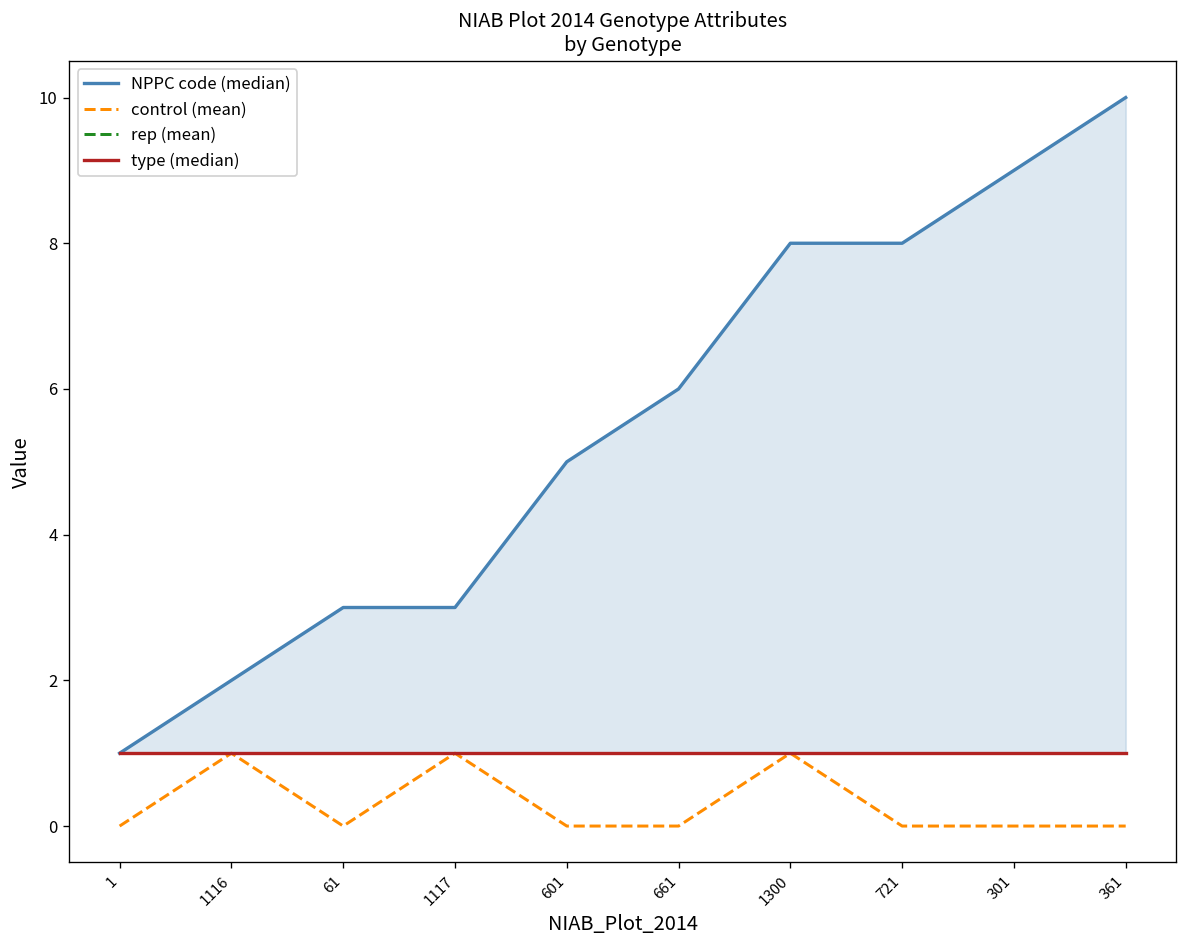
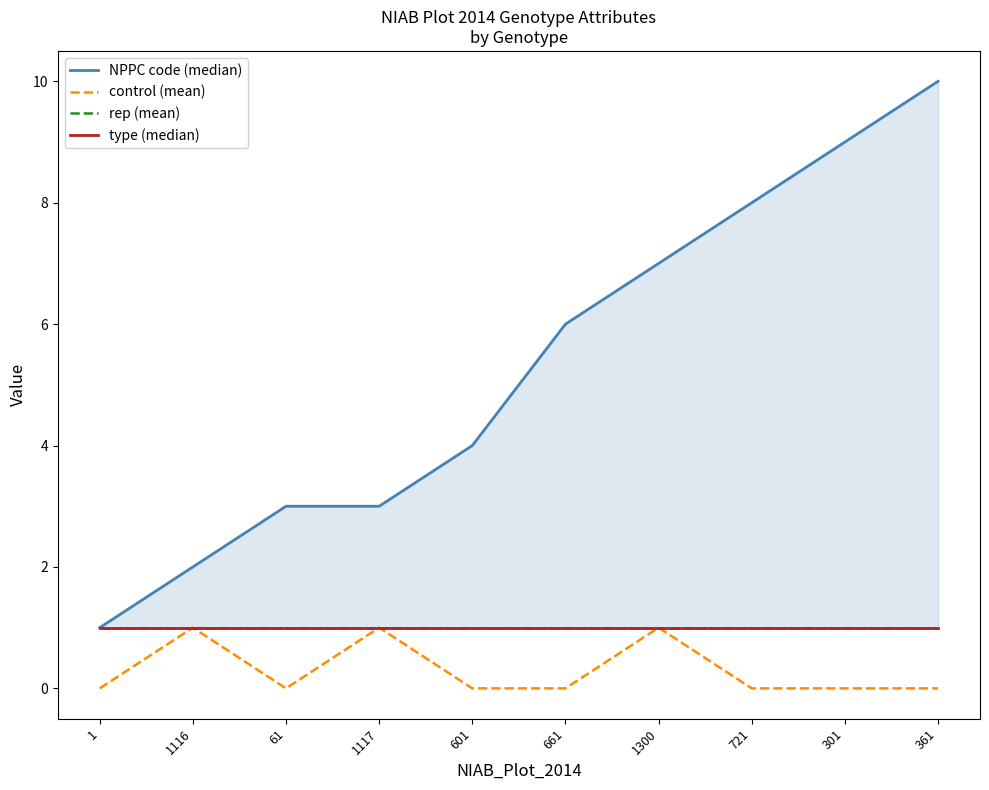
NPPC code (median), 601: 5 -> 4
NPPC code (median), 1300: 8 -> 7
